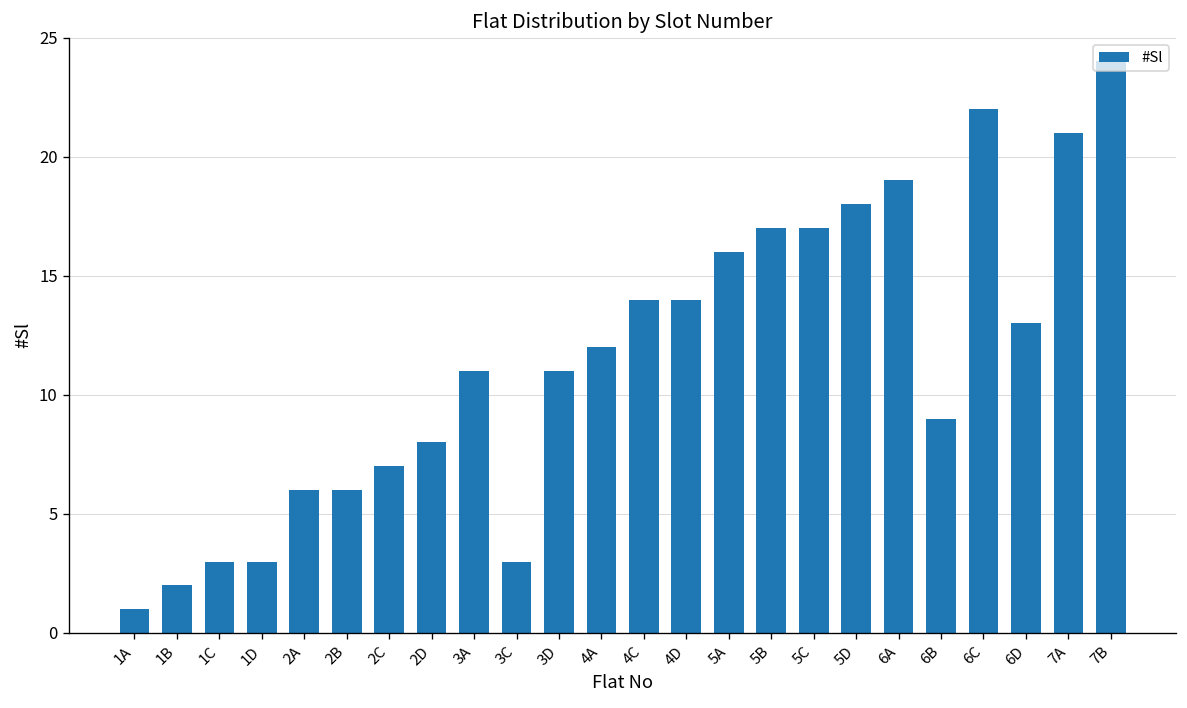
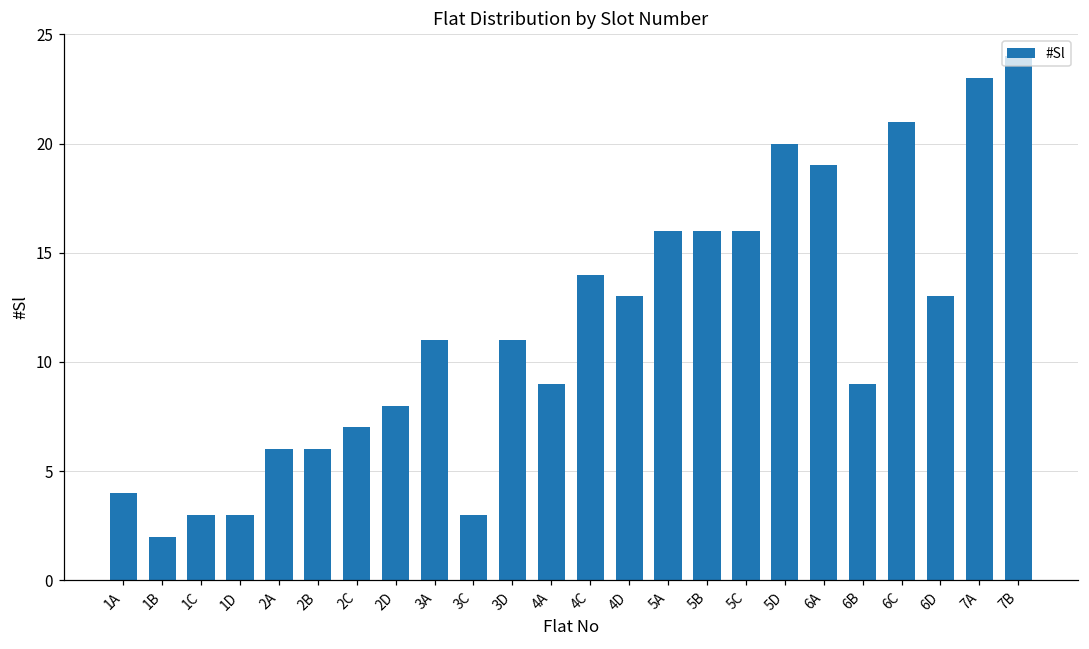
1A: 1 -> 4
4A: 12 -> 9
4D: 14 -> 13
5B: 17 -> 16
5C: 17 -> 16
5D: 18 -> 20
6C: 22 -> 21
7A: 21 -> 23
